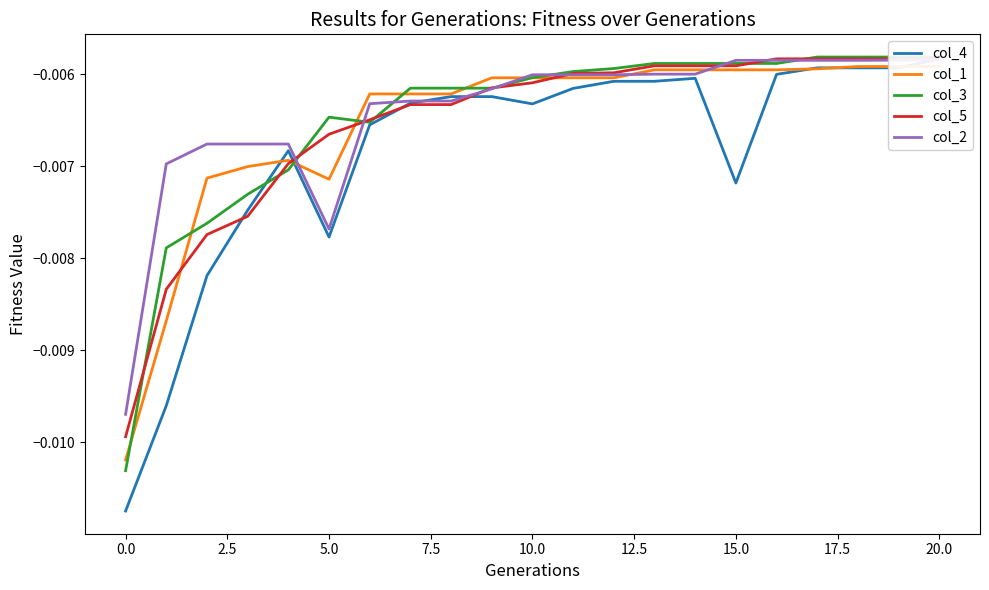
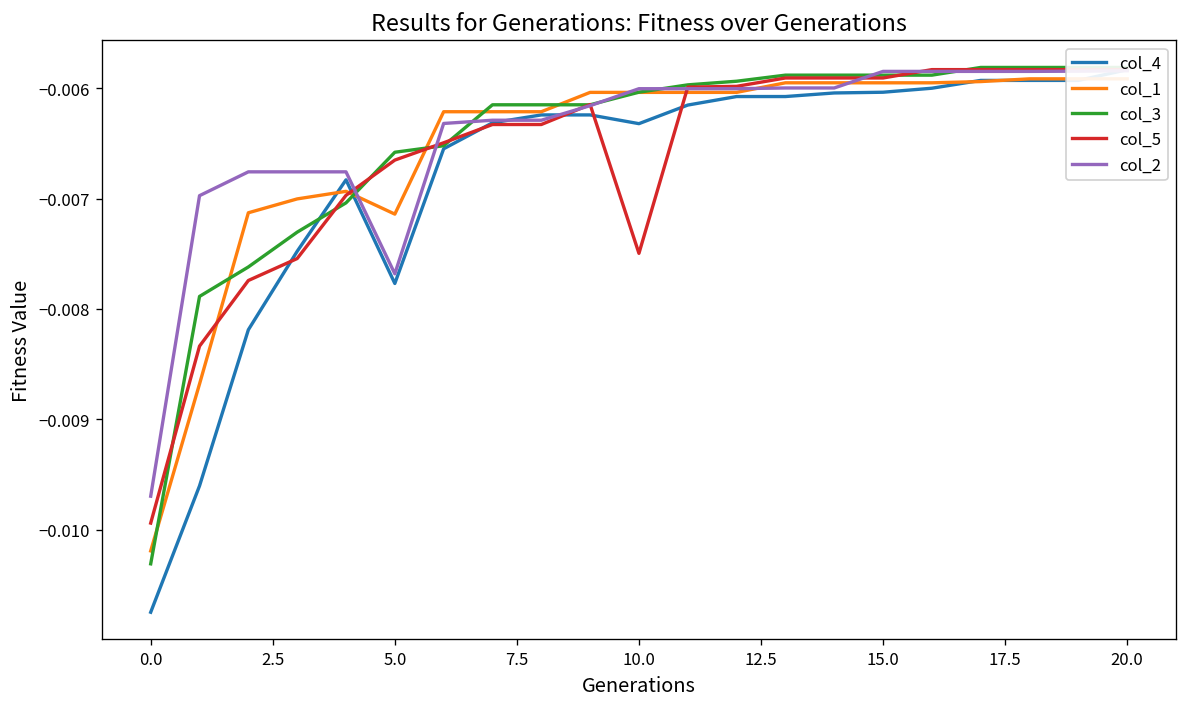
col_3, 5.0: -0.0065 -> -0.0066
col_5, 10.0: -0.0061 -> -0.0075
col_4, 15.0: -0.0072 -> -0.0060
